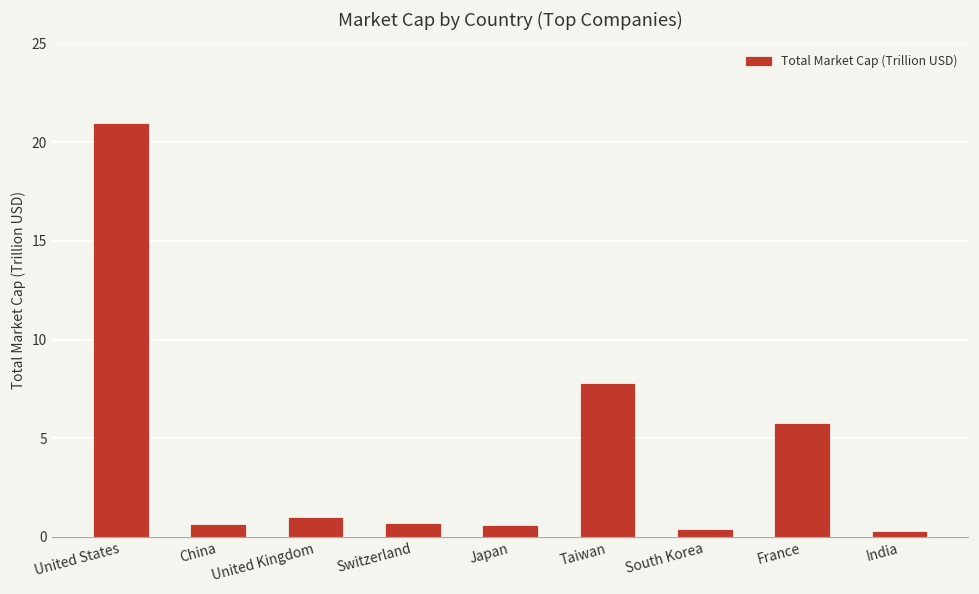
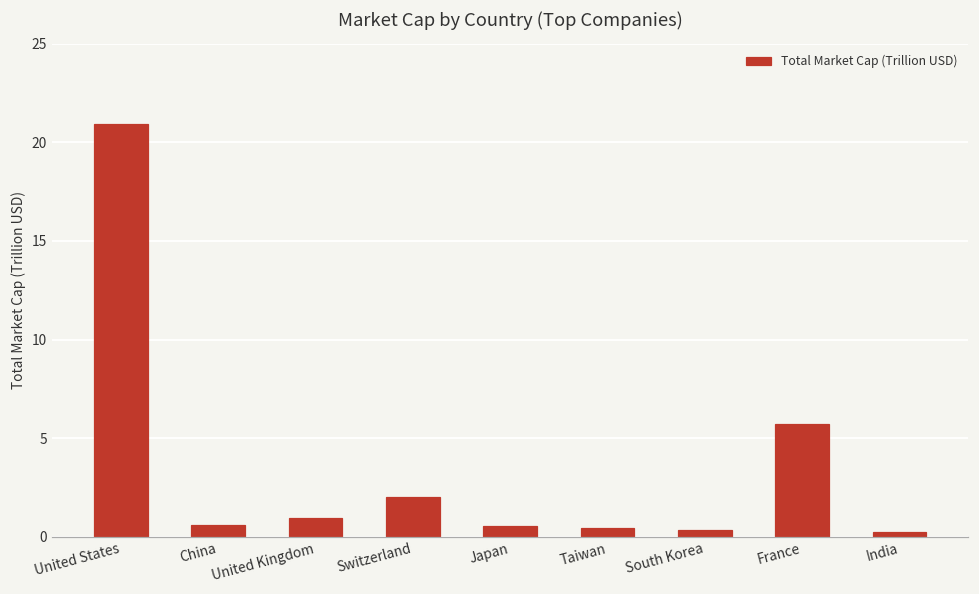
Switzerland: 0.7 -> 2.0
Taiwan: 7.7 -> 0.5
